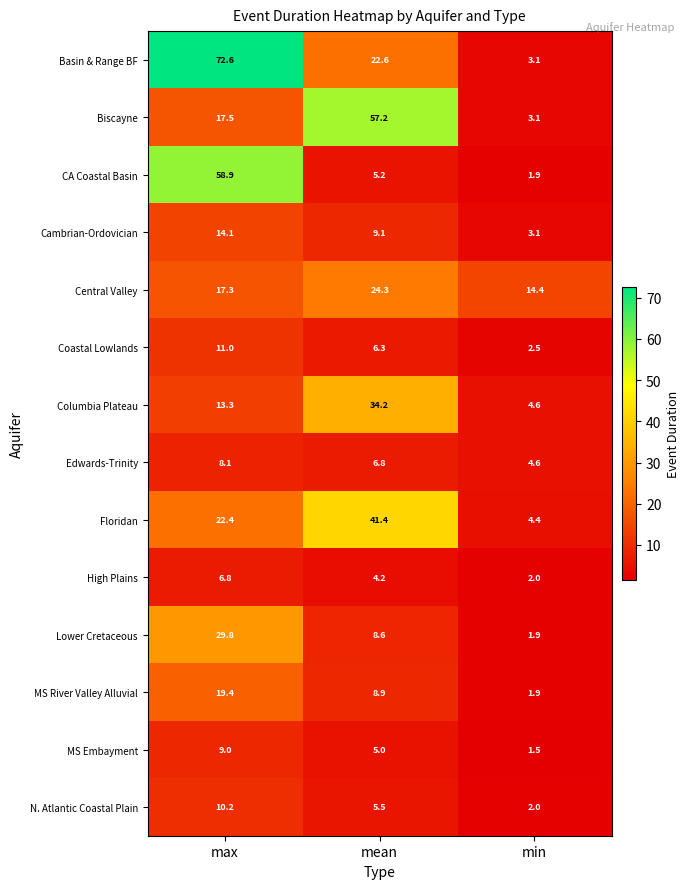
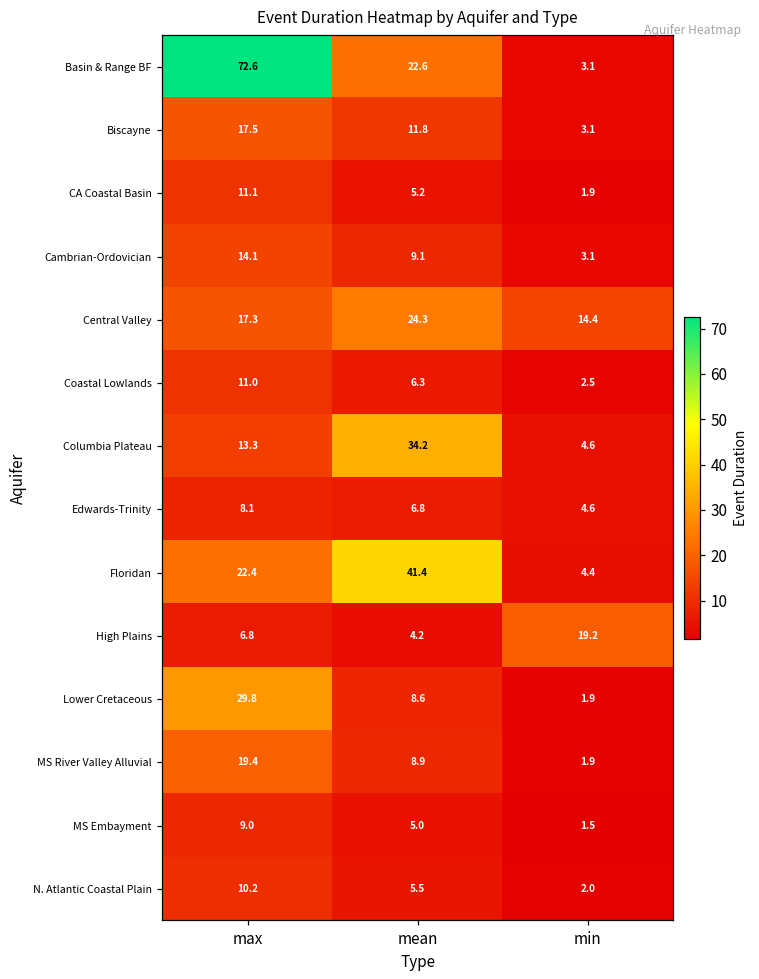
Biscayne, mean: 57.2 -> 11.8
CA Coastal Basin, max: 58.9 -> 11.1
High Plains, min: 2.0 -> 19.2
